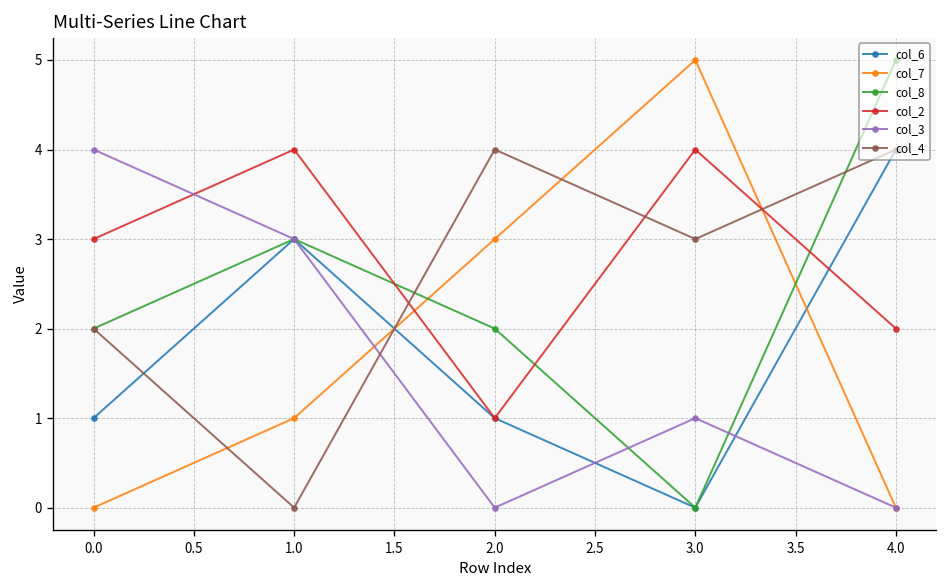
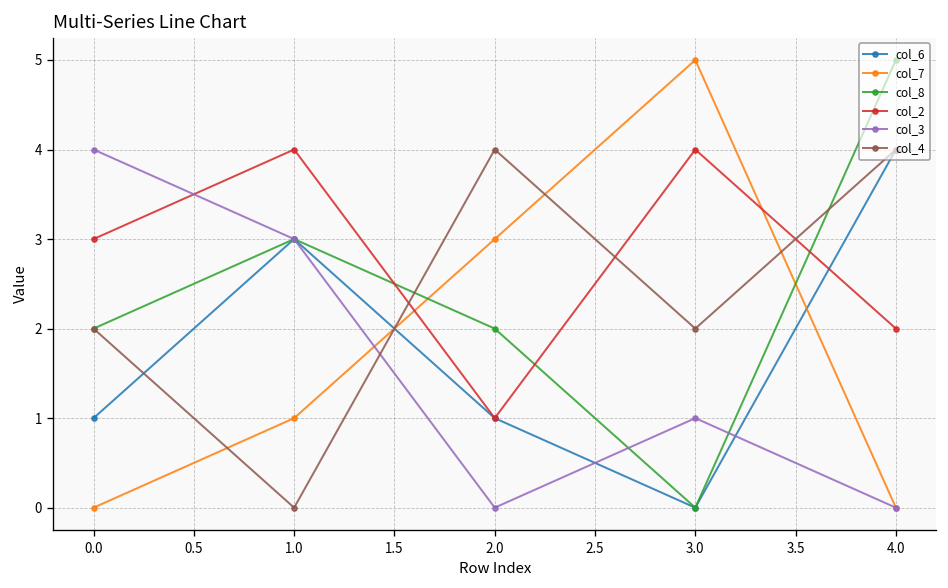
col_4, 3.0: 3 -> 2
